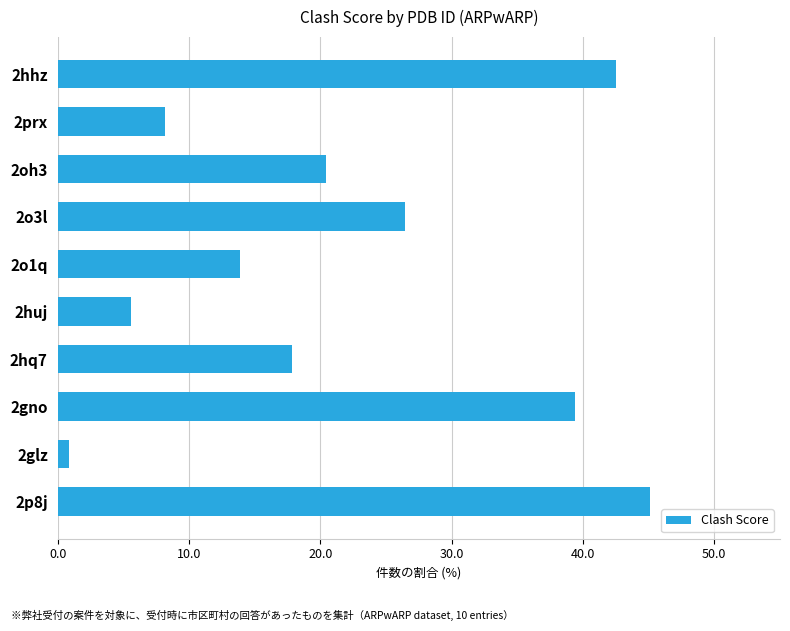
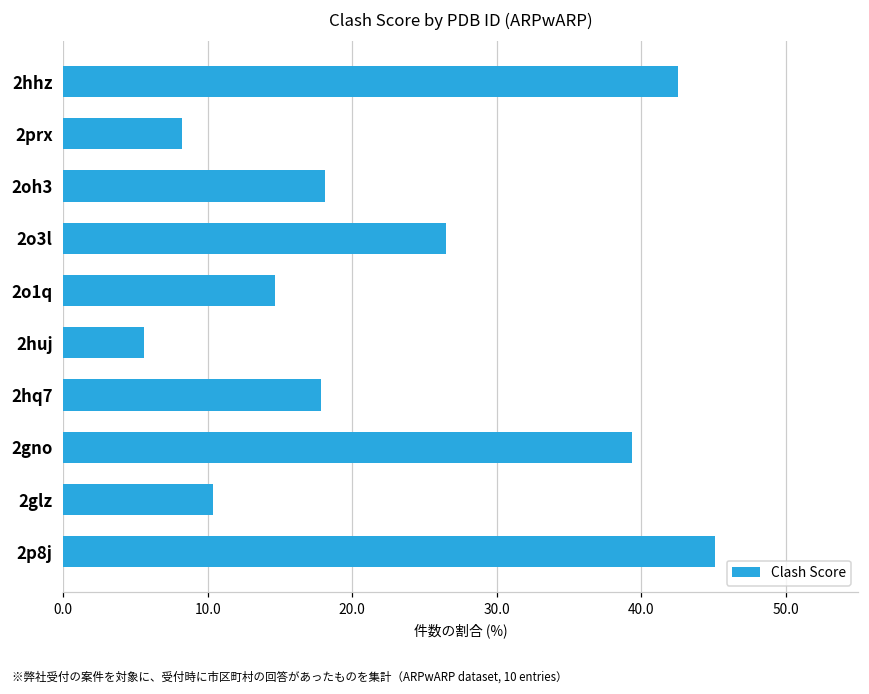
2oh3: 20.4 -> 18.1
2o1q: 13.9 -> 14.6
2glz: 0.9 -> 10.3
